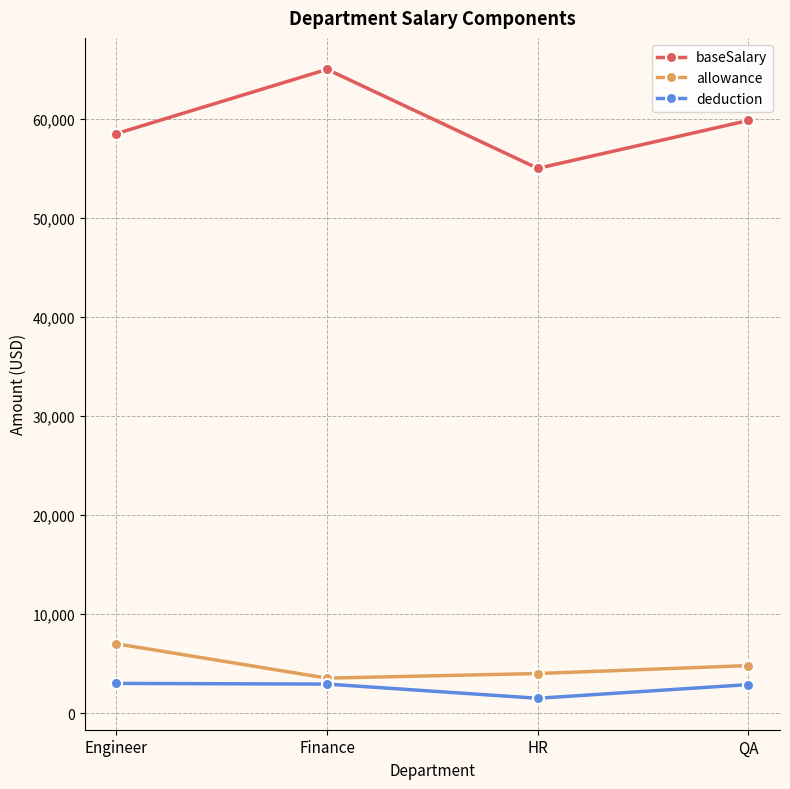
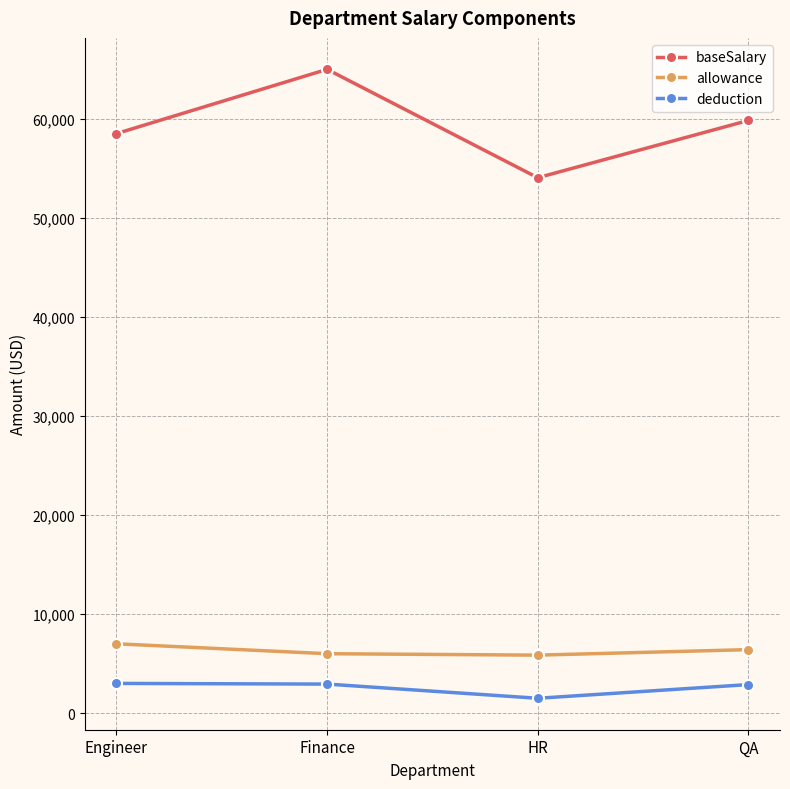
allowance, Finance: 4,000 -> 6,000
baseSalary, HR: 55,000 -> 54,000
allowance, HR: 4,000 -> 6,000
allowance, QA: 5,000 -> 6,000
